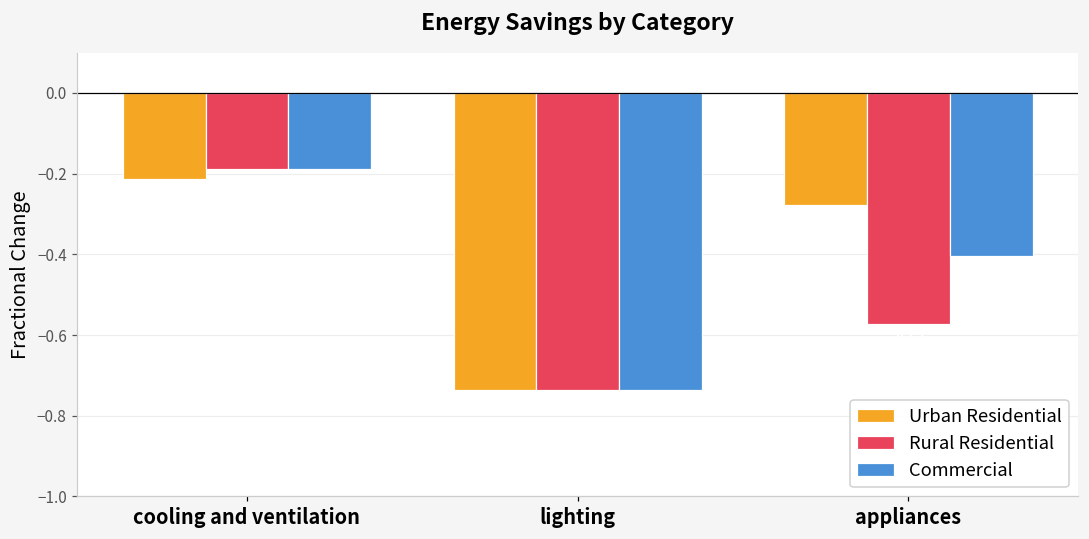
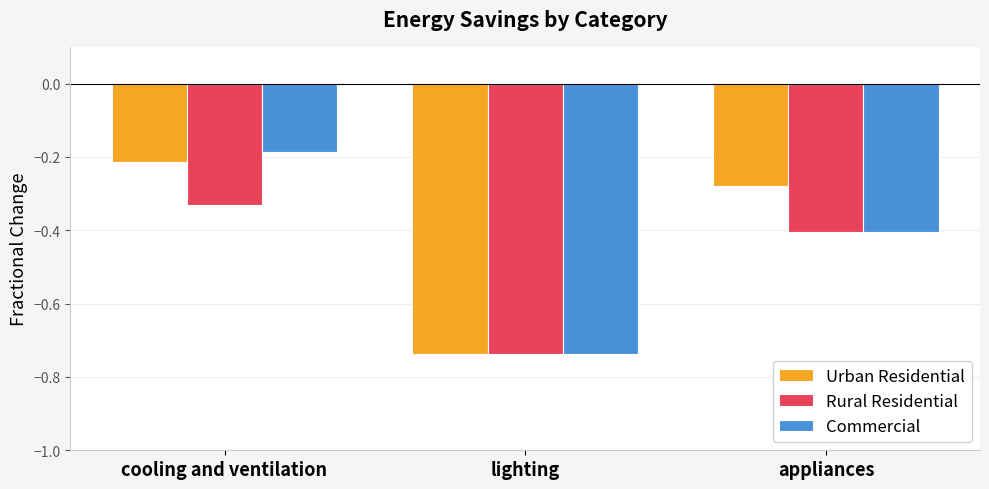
Rural Residential, cooling and ventilation: -0.19 -> -0.33
Rural Residential, appliances: -0.57 -> -0.40
